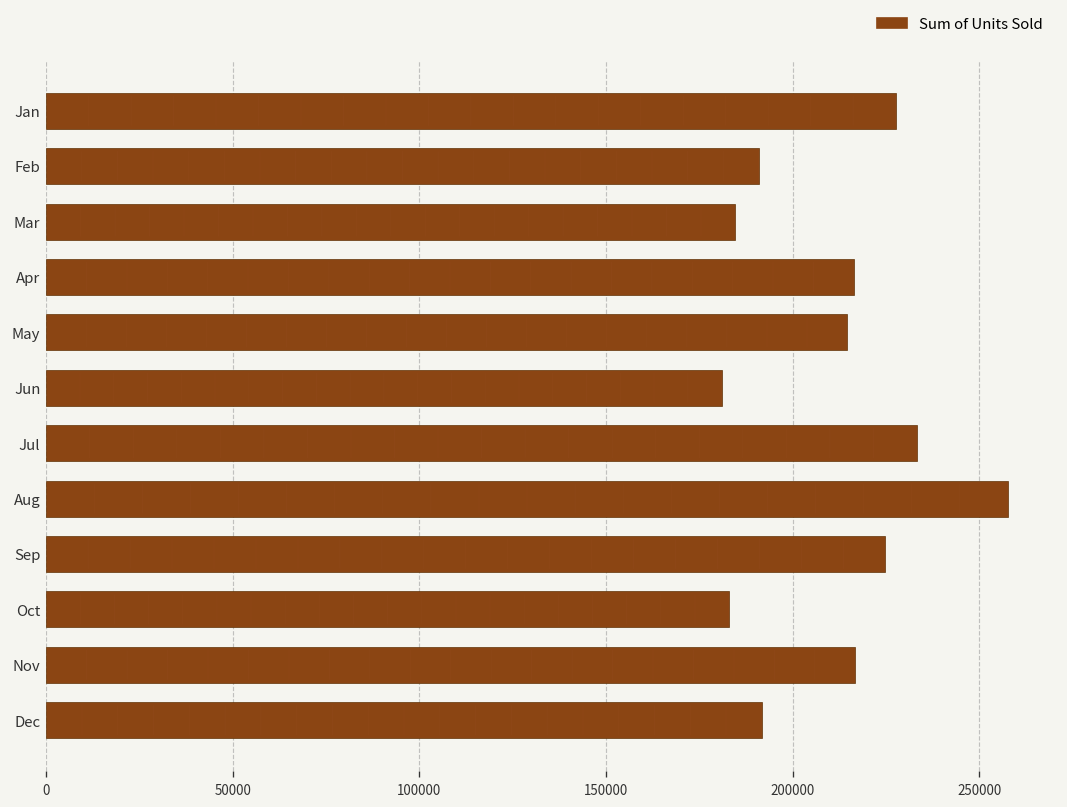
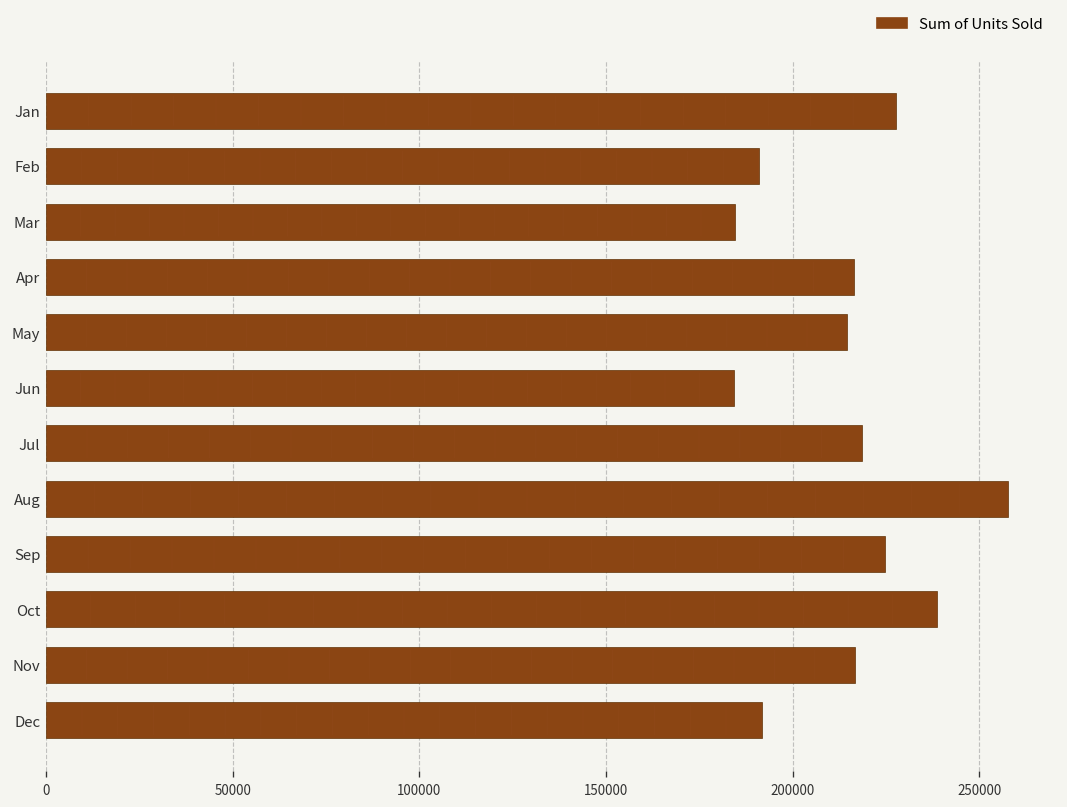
Jun: 181000 -> 184000
Jul: 233000 -> 219000
Oct: 183000 -> 239000
